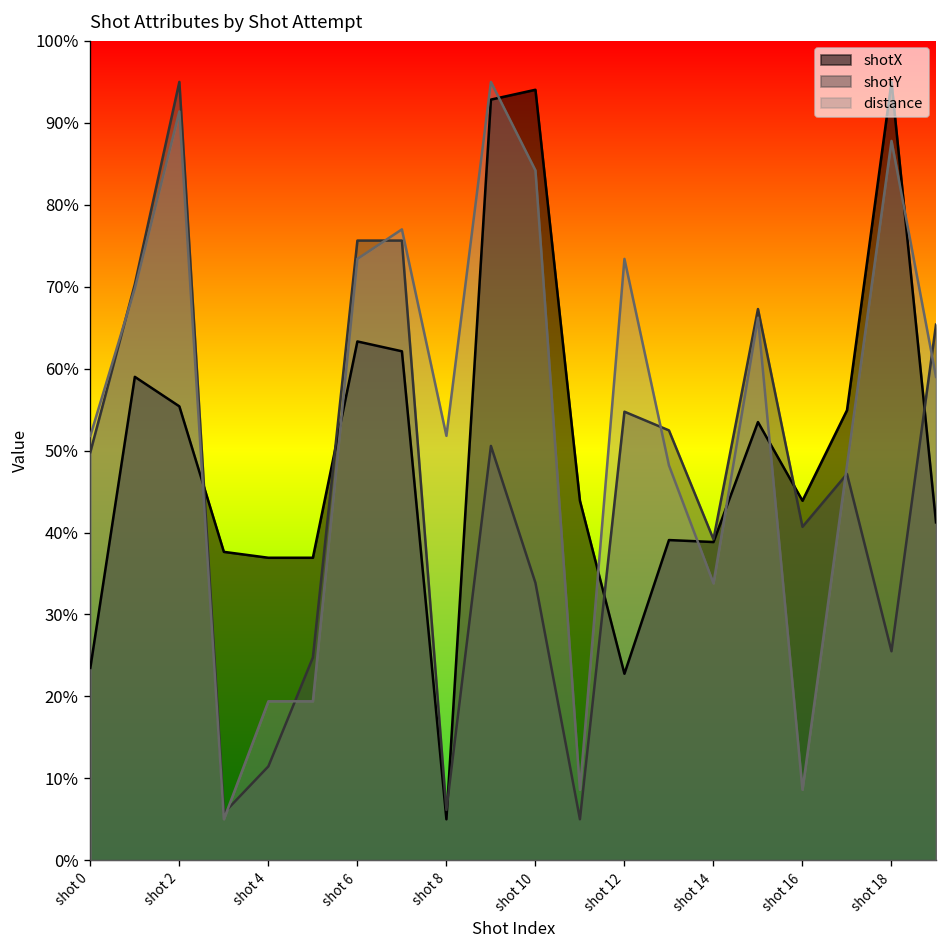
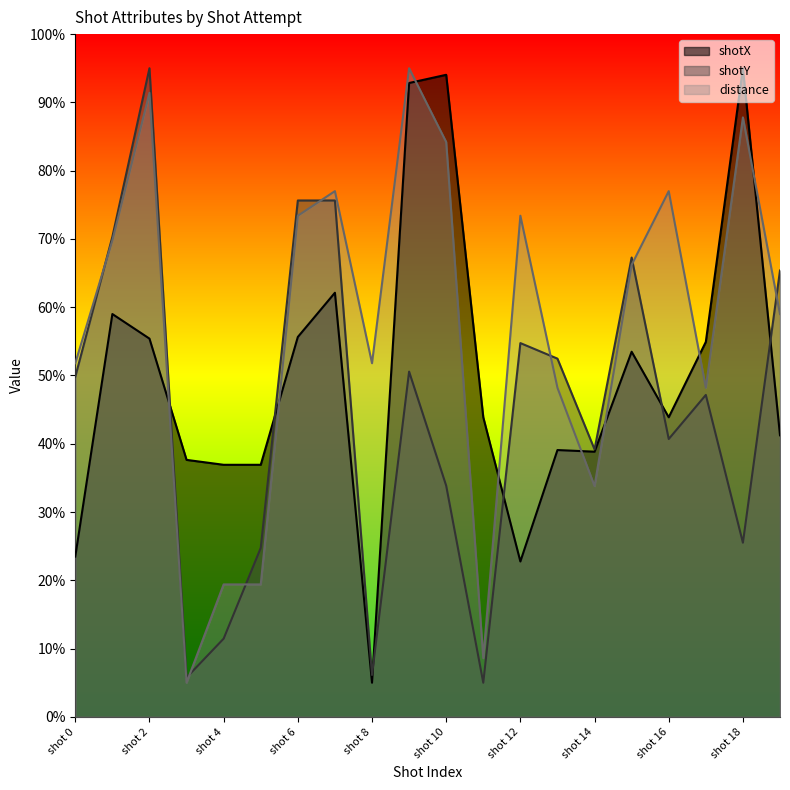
shotX, shot 6: 63% -> 56%
distance, shot 16: 9% -> 77%
